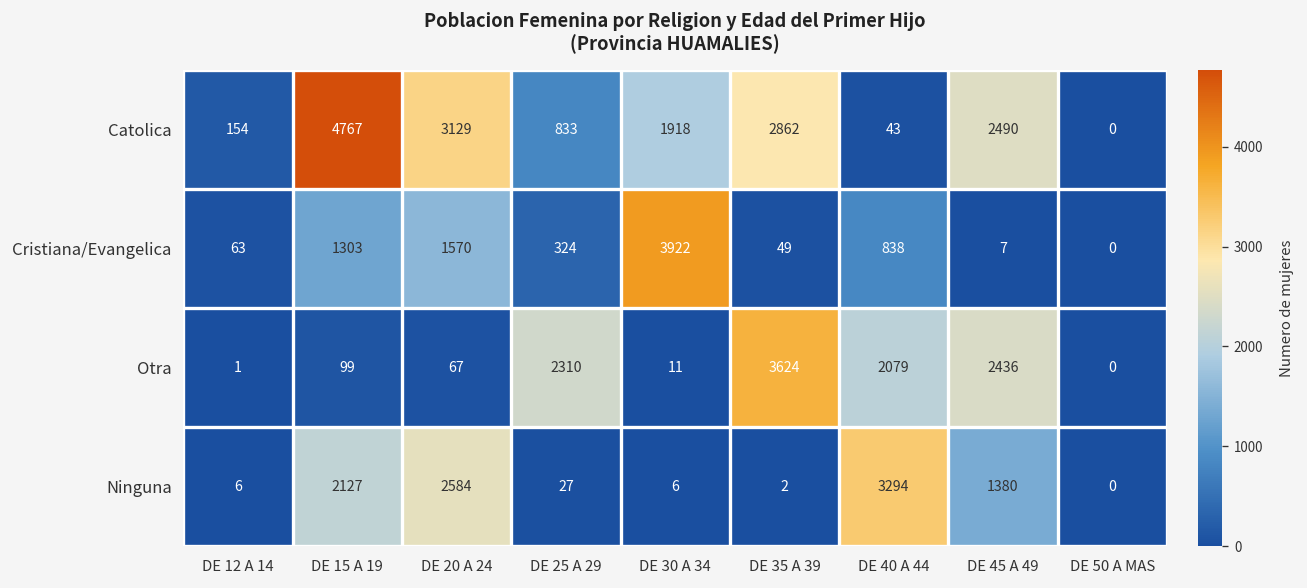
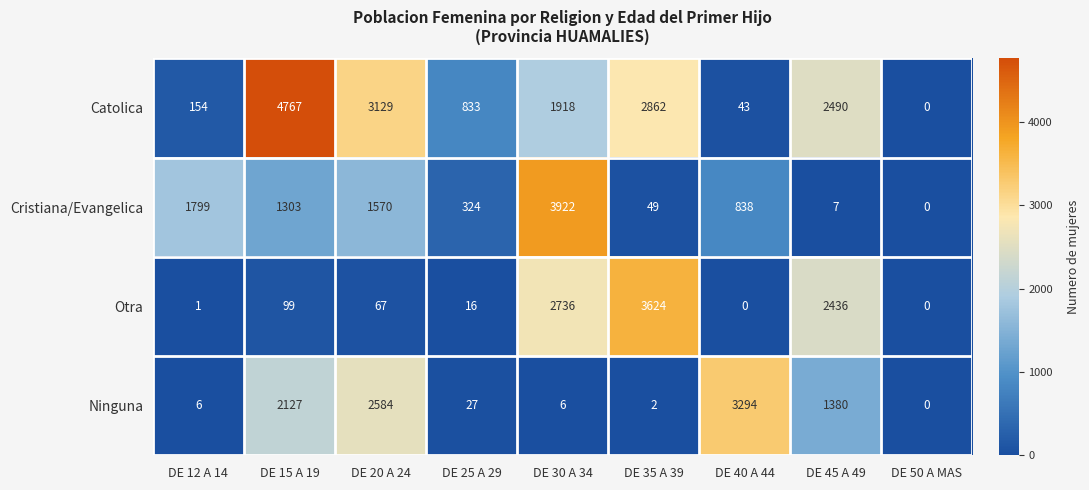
Cristiana/Evangelica, DE 12 A 14: 63 -> 1799
Otra, DE 25 A 29: 2310 -> 16
Otra, DE 30 A 34: 11 -> 2736
Otra, DE 40 A 44: 2079 -> 0
